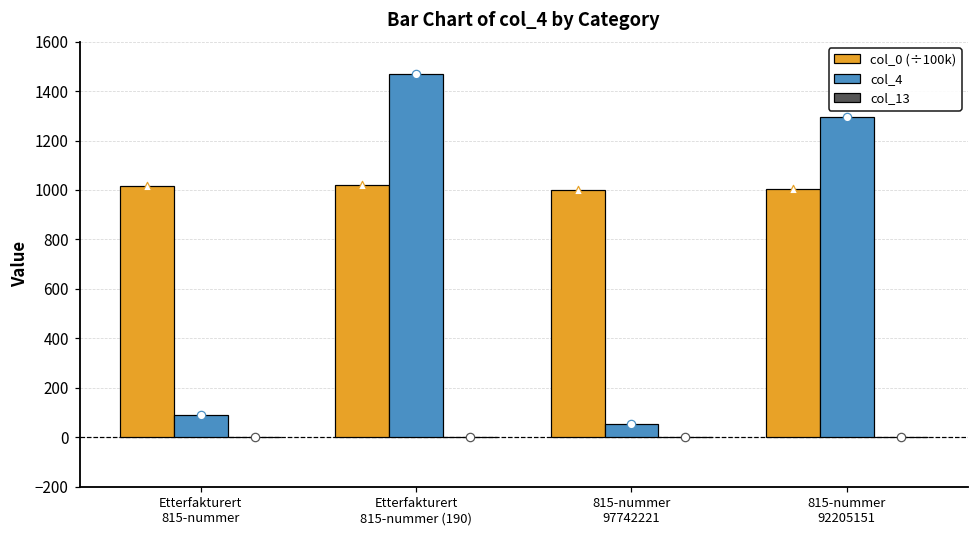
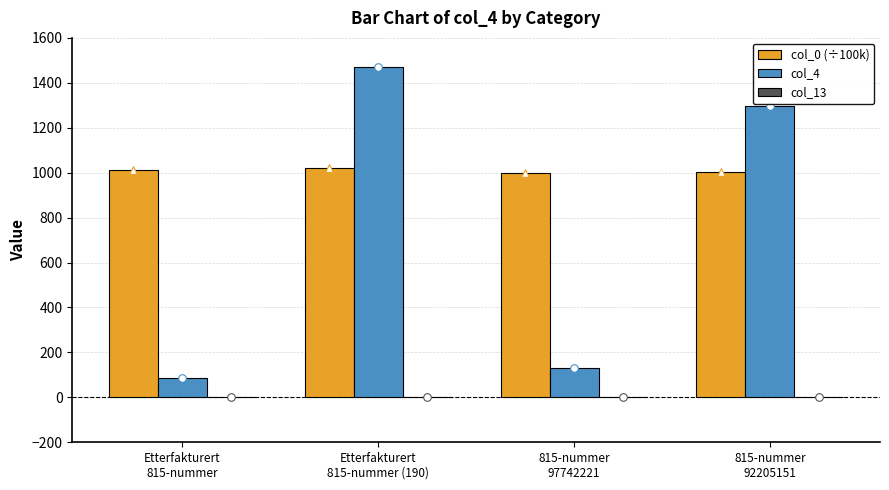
col_4, 815-nummer 97742221: 50 -> 130
